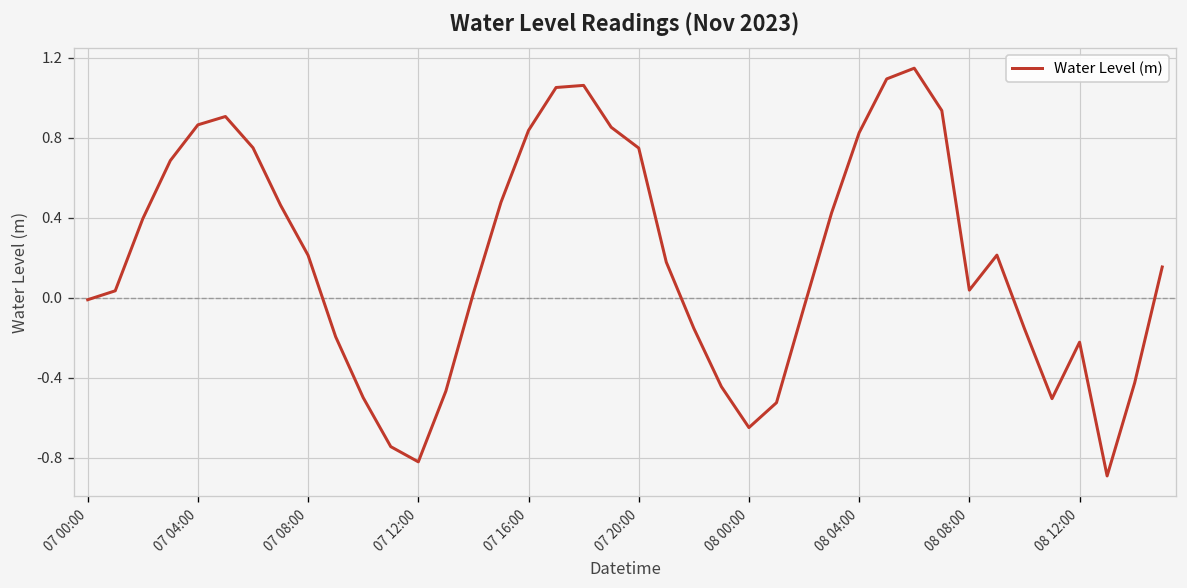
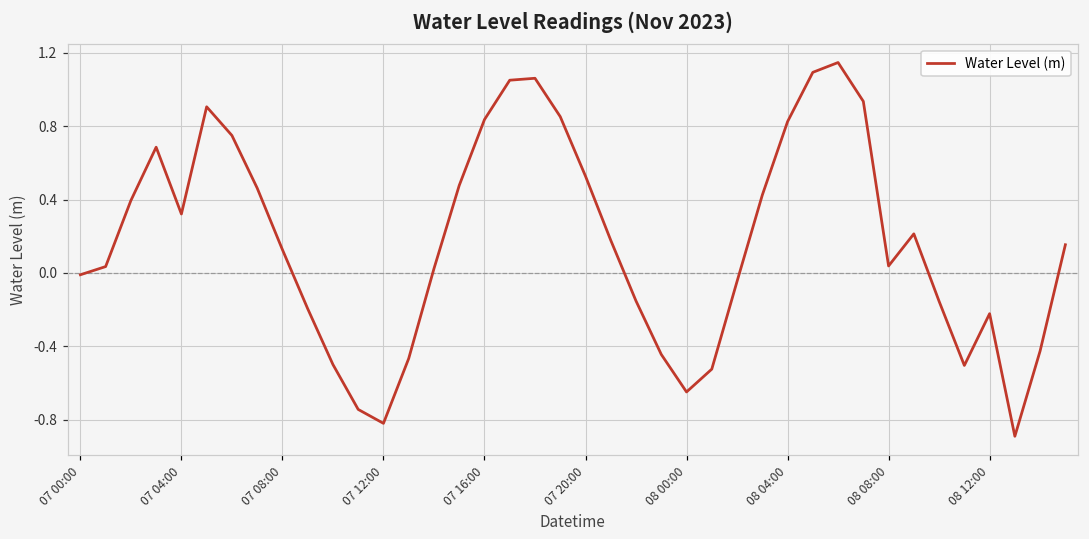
07 04:00: 0.86 -> 0.32
07 08:00: 0.21 -> 0.13
07 20:00: 0.75 -> 0.53
